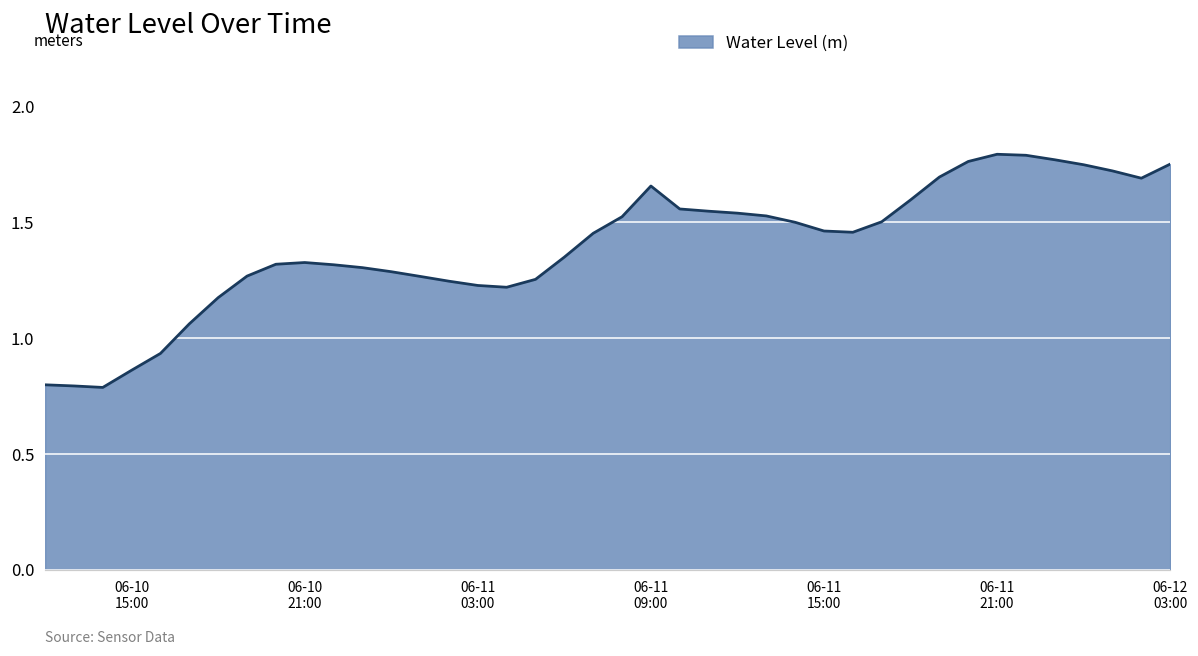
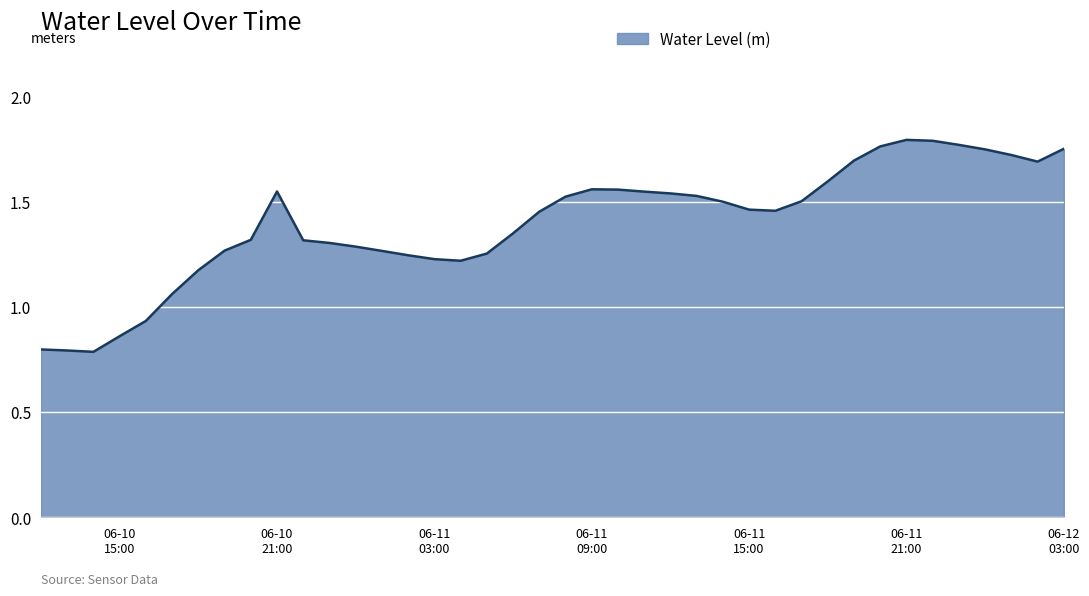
06-10 21:00: 1.33 -> 1.55
06-11 09:00: 1.66 -> 1.56
